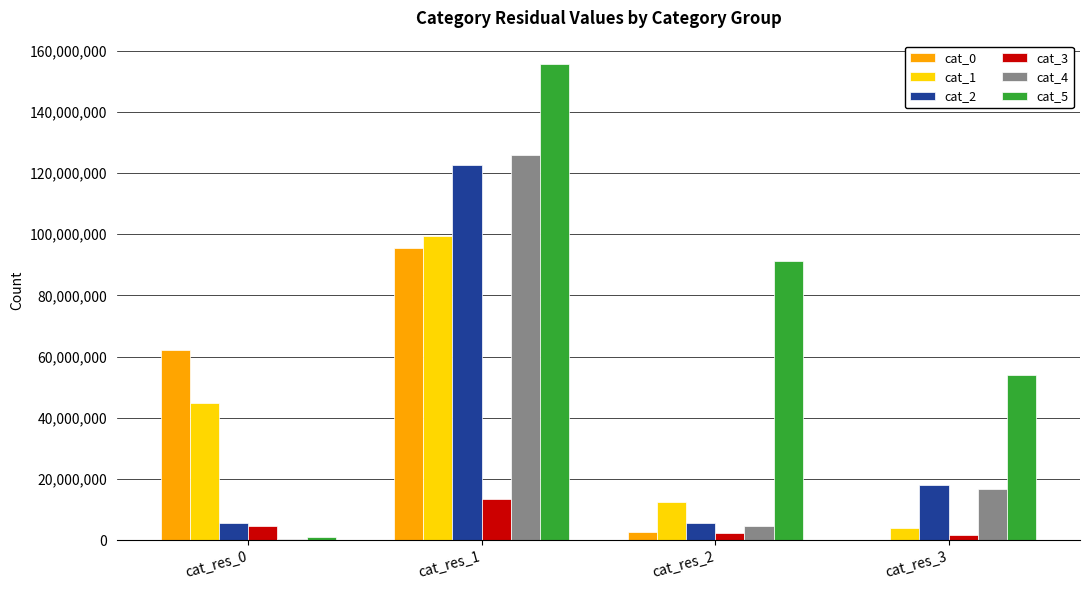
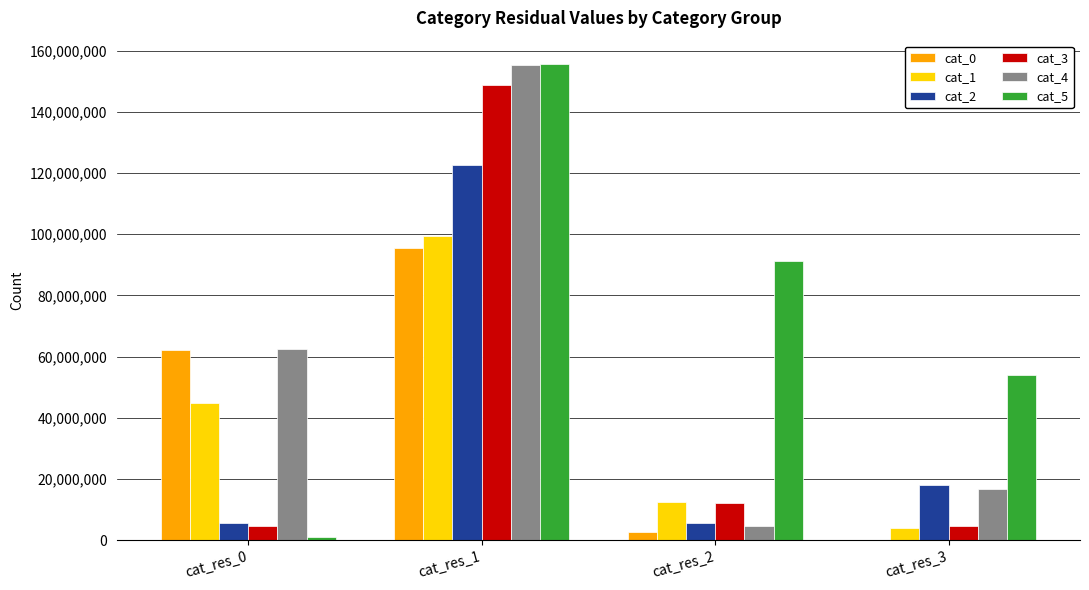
cat_4, cat_res_0: 0 -> 62,000,000
cat_3, cat_res_1: 14,000,000 -> 149,000,000
cat_4, cat_res_1: 126,000,000 -> 155,000,000
cat_3, cat_res_2: 2,000,000 -> 12,000,000
cat_3, cat_res_3: 2,000,000 -> 5,000,000
